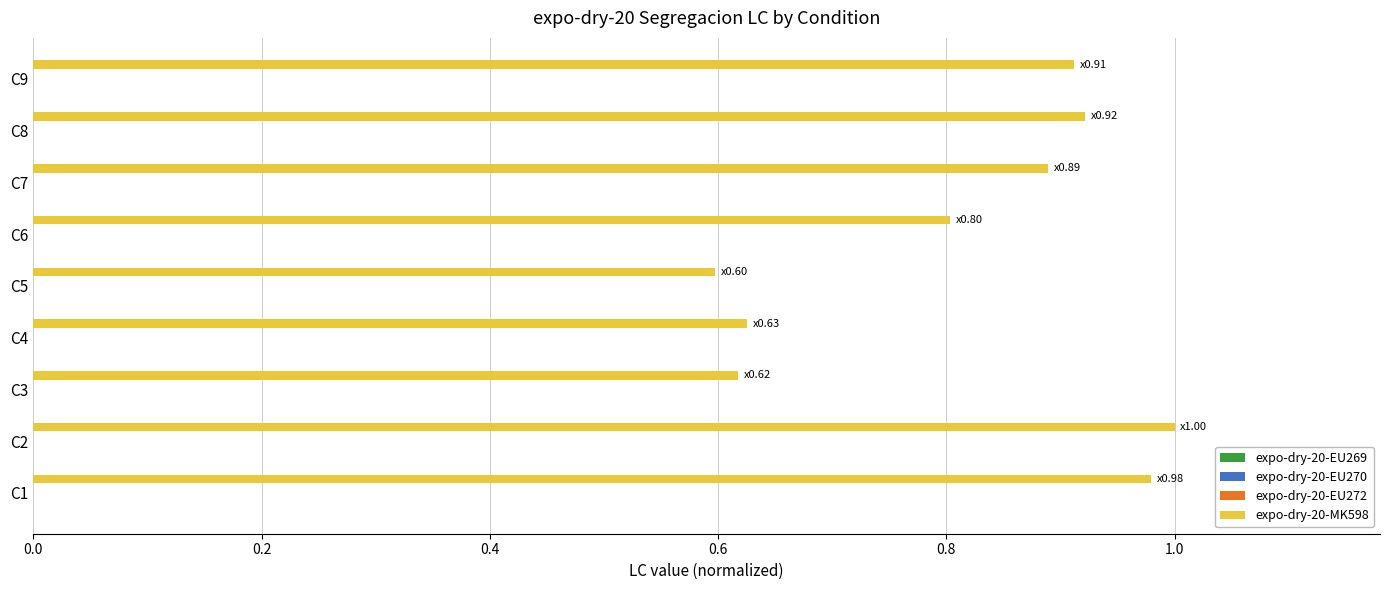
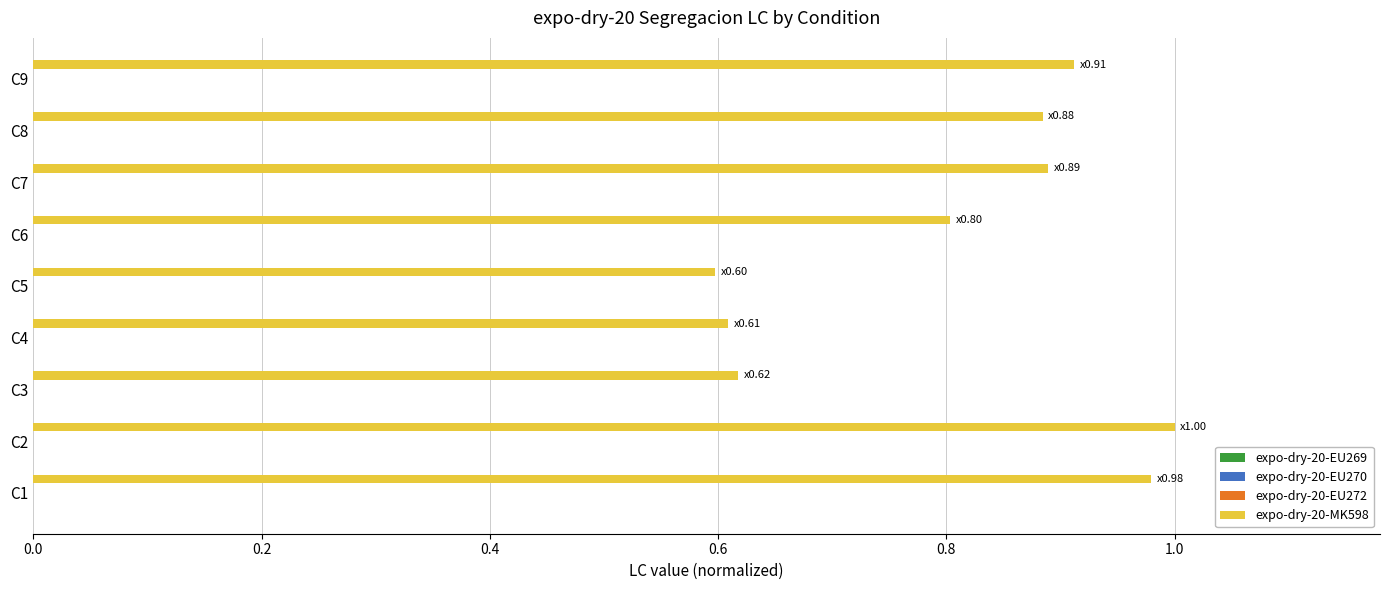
expo-dry-20-MK598, C8: 0.92 -> 0.88
expo-dry-20-MK598, C4: 0.63 -> 0.61
